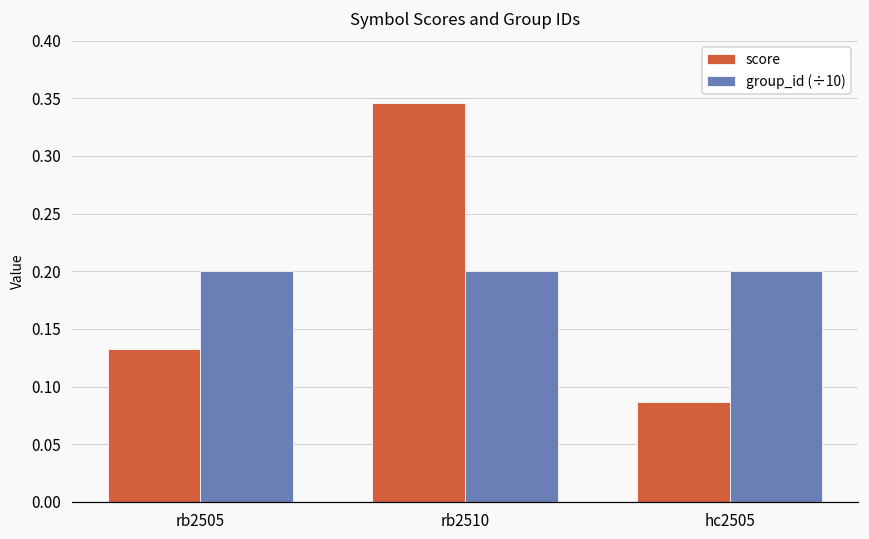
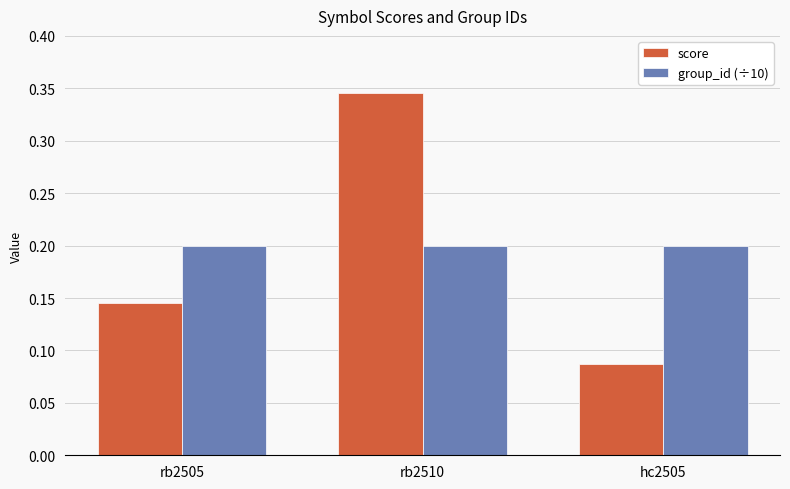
score, rb2505: 0.132 -> 0.146
